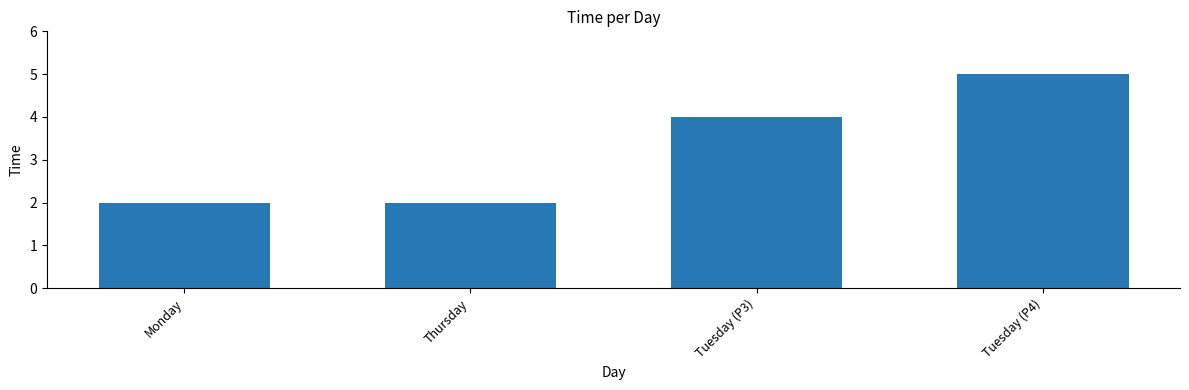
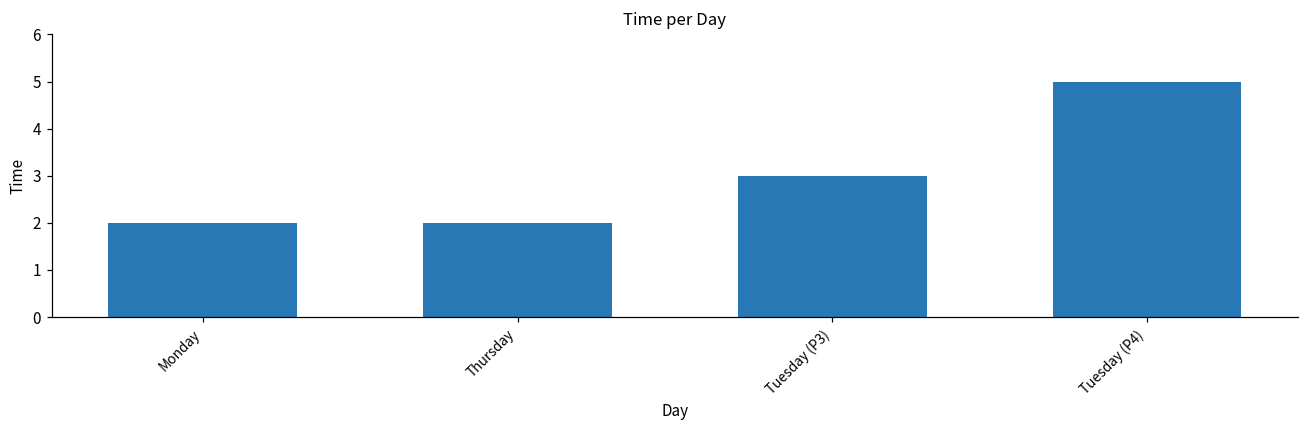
Tuesday (P3): 4 -> 3
